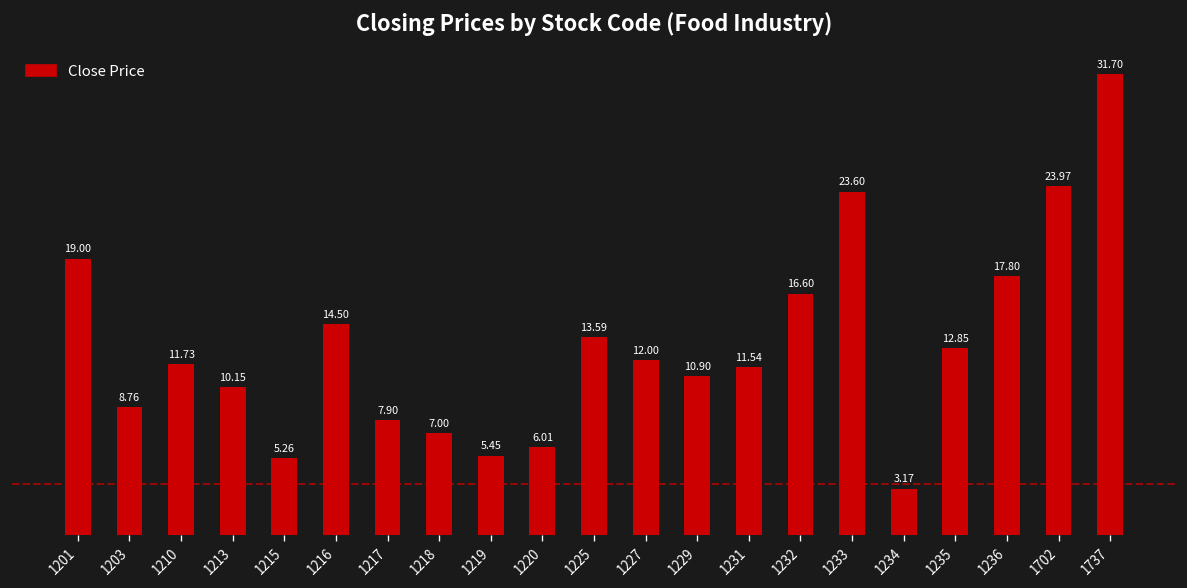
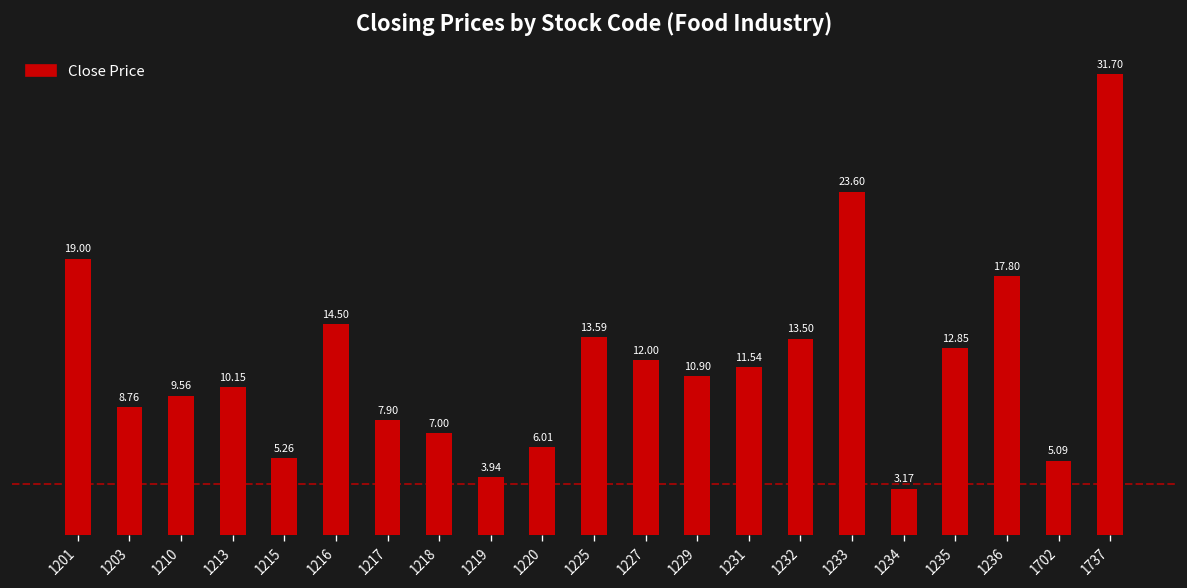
1210: 11.73 -> 9.56
1219: 5.45 -> 3.94
1232: 16.60 -> 13.50
1702: 23.97 -> 5.09
